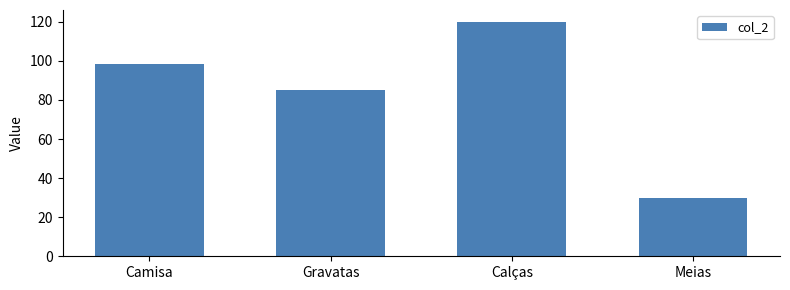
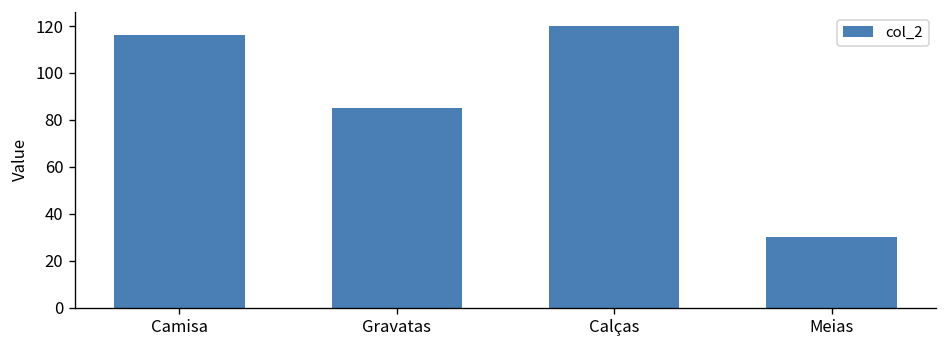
Camisa: 98 -> 116
